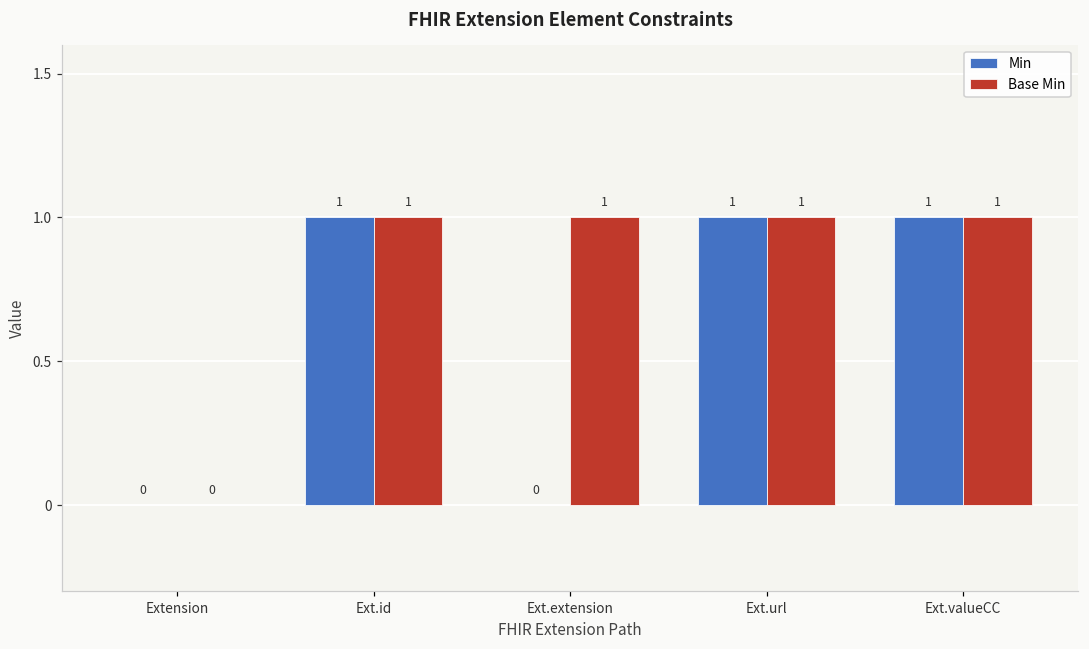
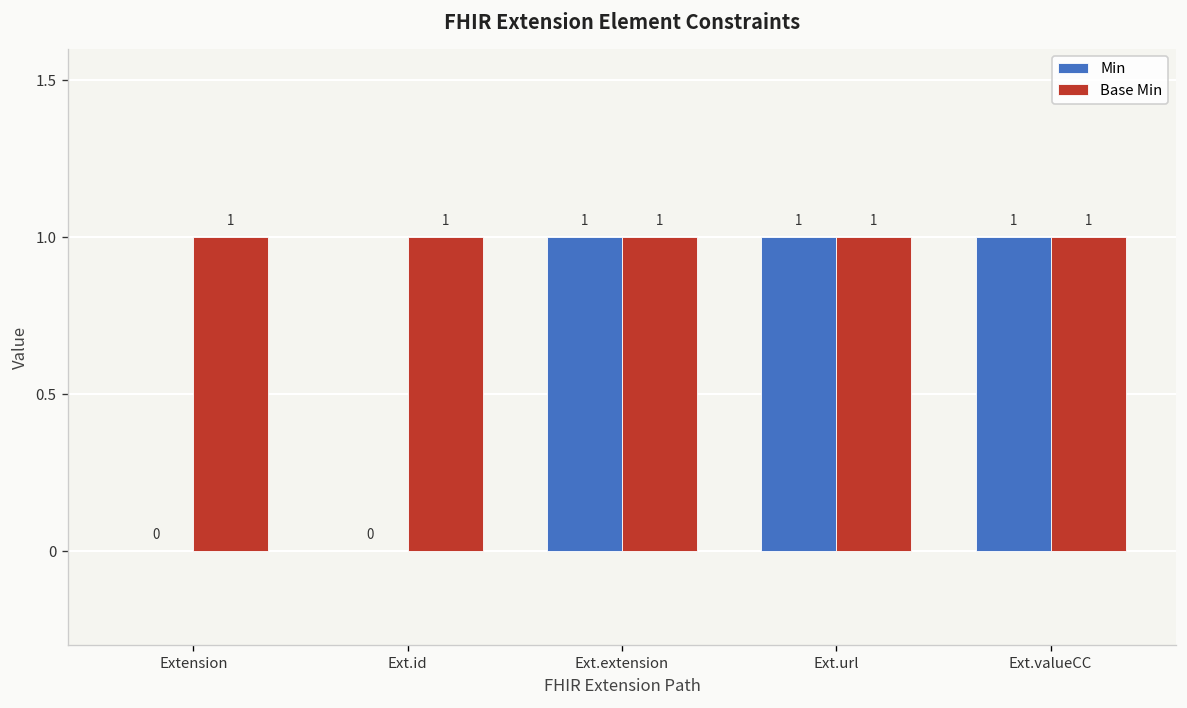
Base Min, Extension: 0 -> 1
Min, Ext.id: 1 -> 0
Min, Ext.extension: 0 -> 1
